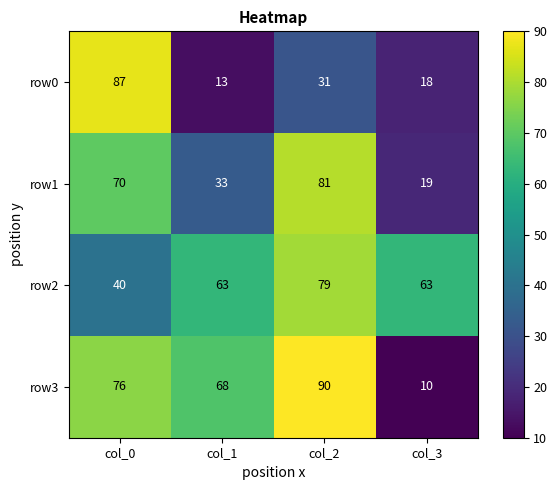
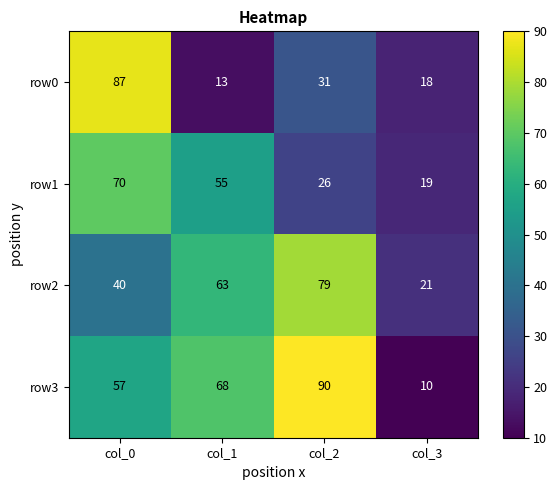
row1, col_1: 33 -> 55
row1, col_2: 81 -> 26
row2, col_3: 63 -> 21
row3, col_0: 76 -> 57
